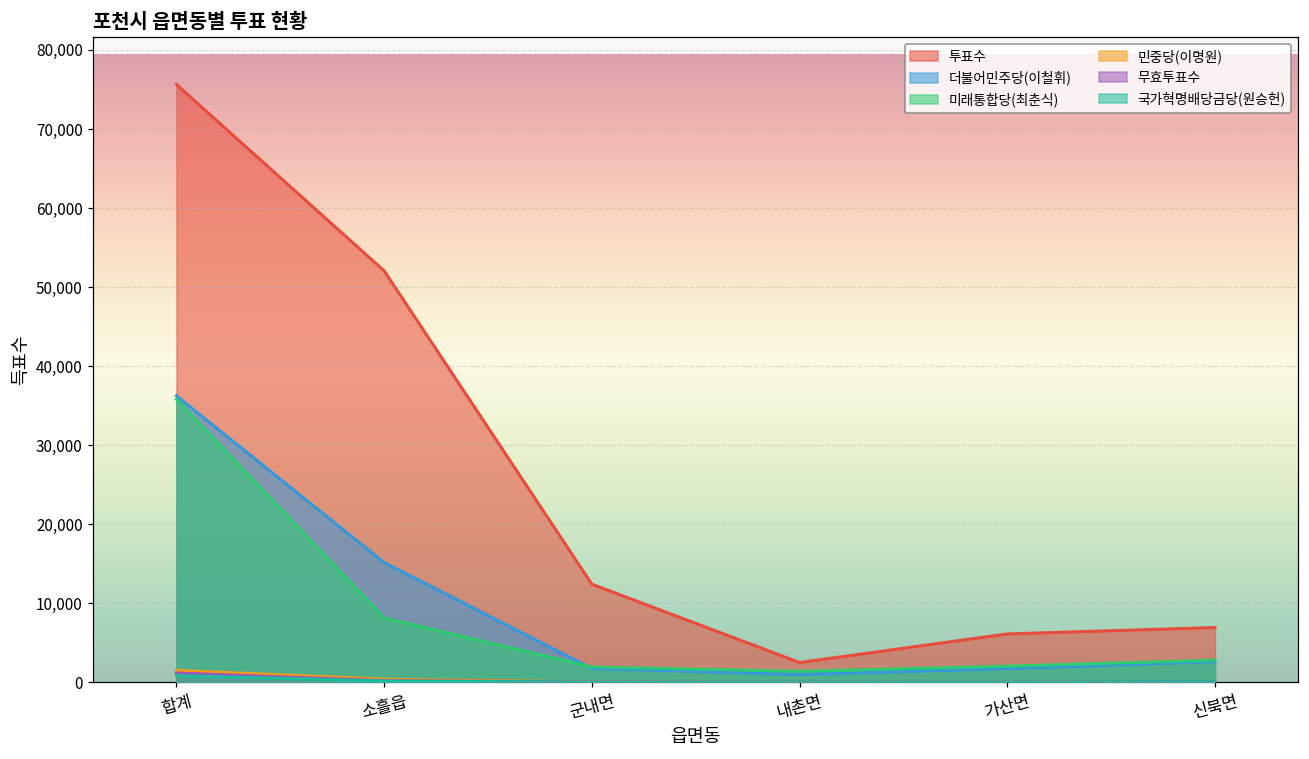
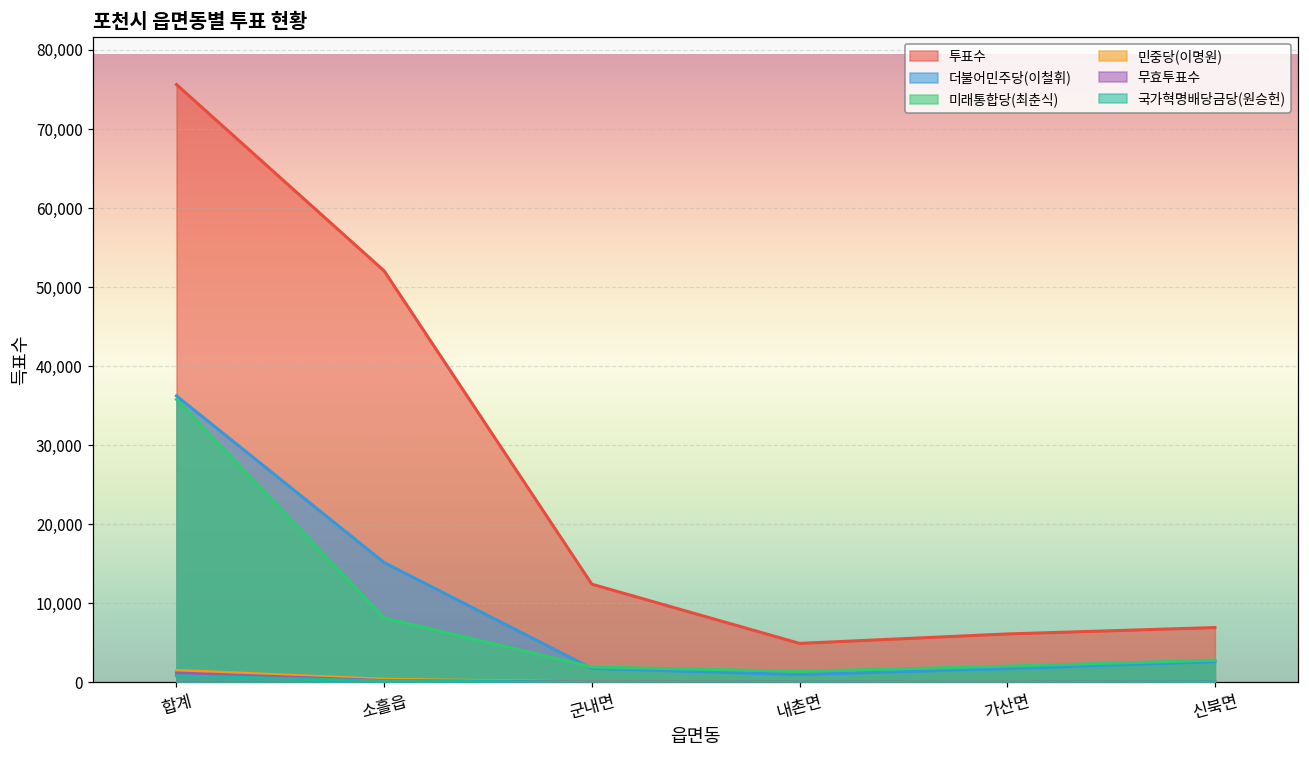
투표수, 내촌면: 3,000 -> 5,000
